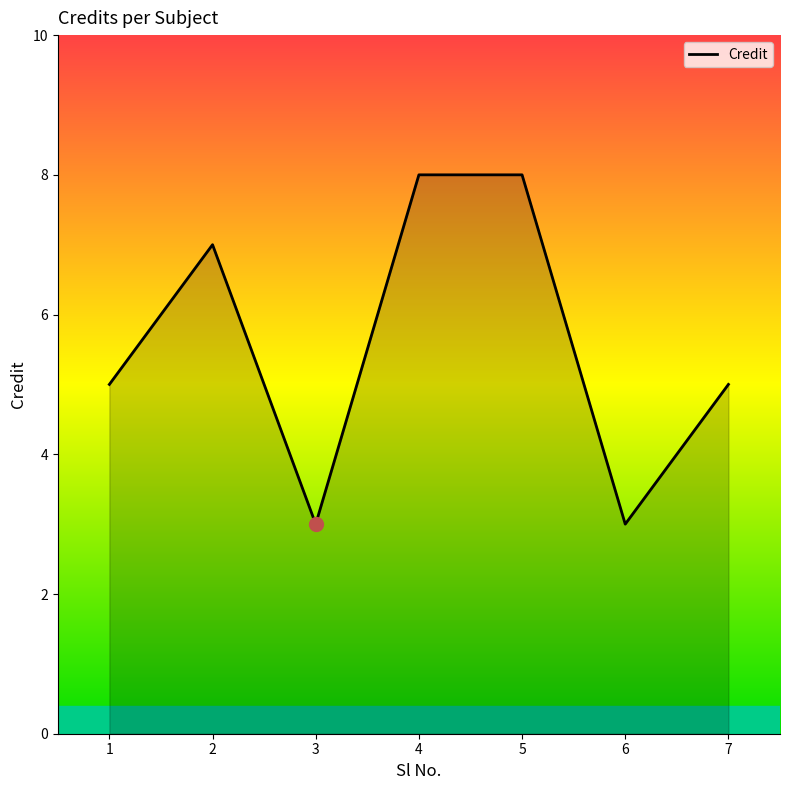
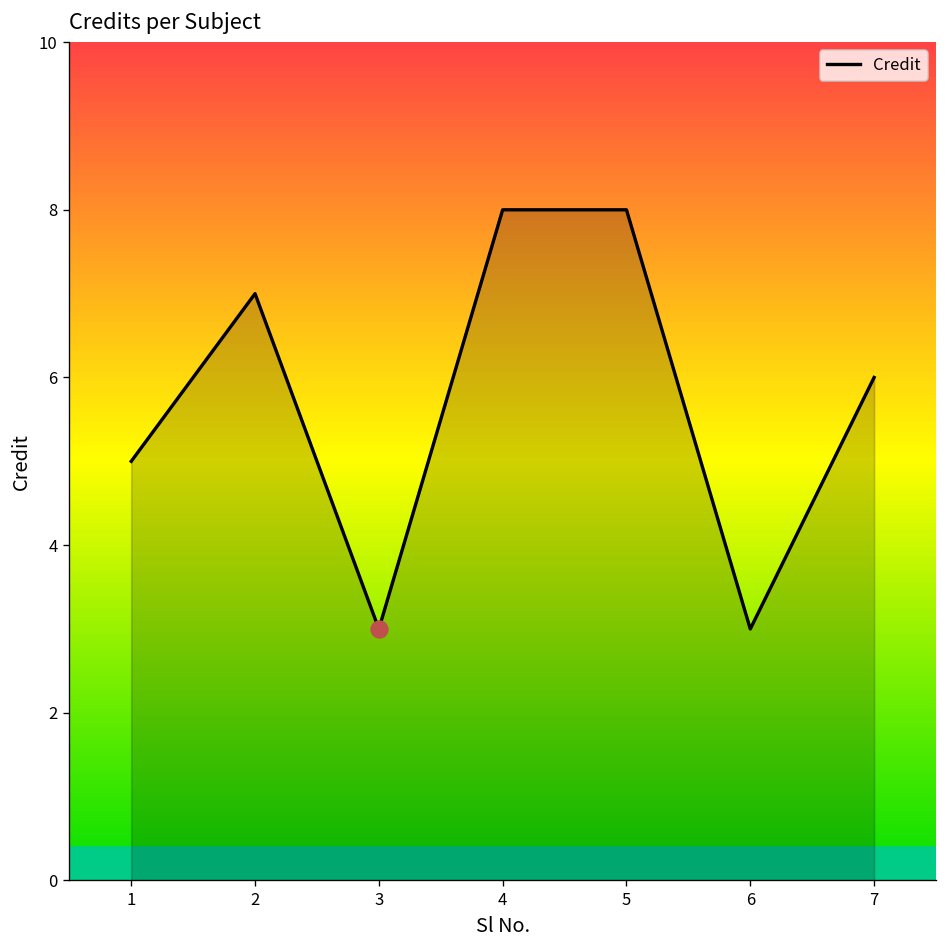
Credit, 7: 5 -> 6
